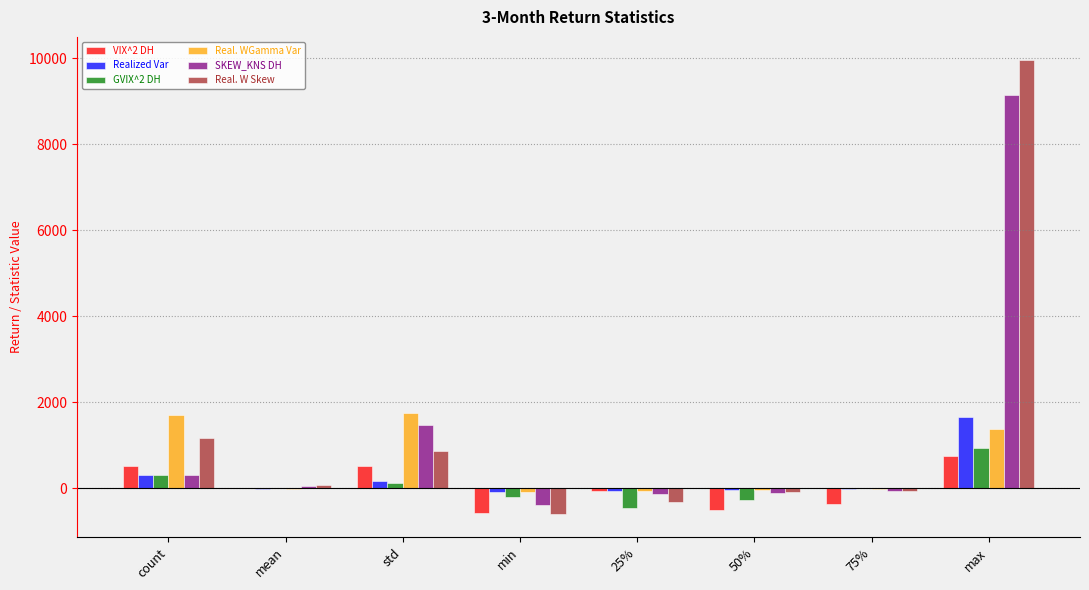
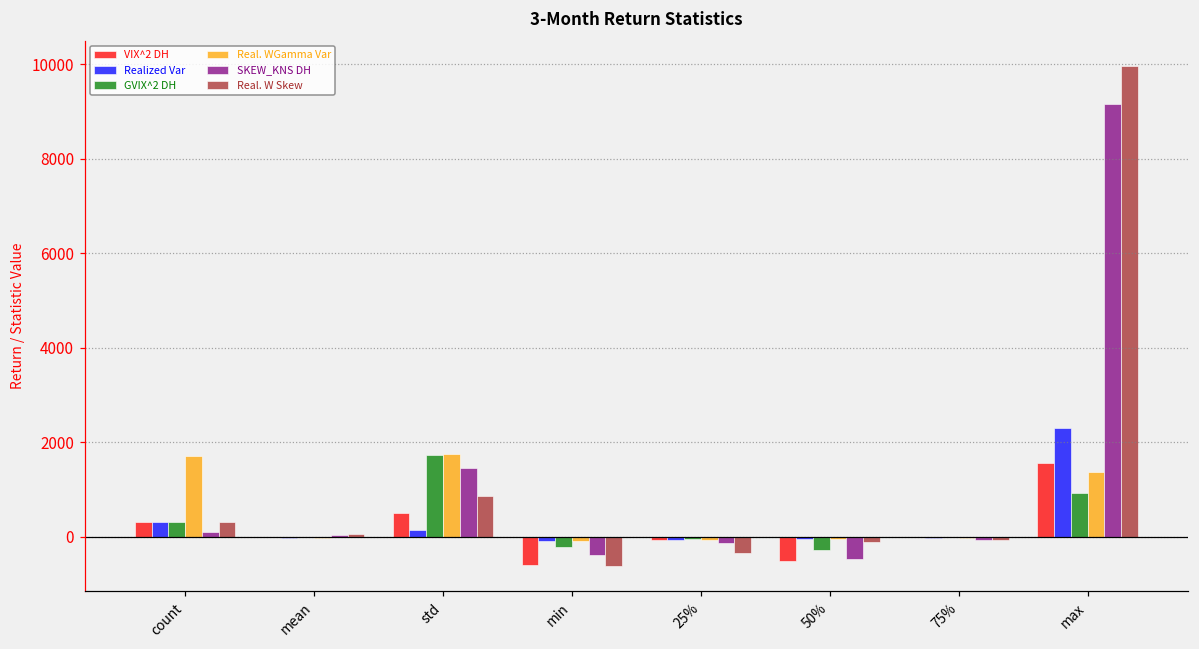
VIX^2 DH, count: 500 -> 300
SKEW_KNS DH, count: 300 -> 100
Real. W Skew, count: 1200 -> 300
GVIX^2 DH, std: 100 -> 1700
GVIX^2 DH, 25%: -500 -> -100
SKEW_KNS DH, 50%: -100 -> -500
VIX^2 DH, 75%: -400 -> 0
VIX^2 DH, max: 700 -> 1600
Realized Var, max: 1600 -> 2300
